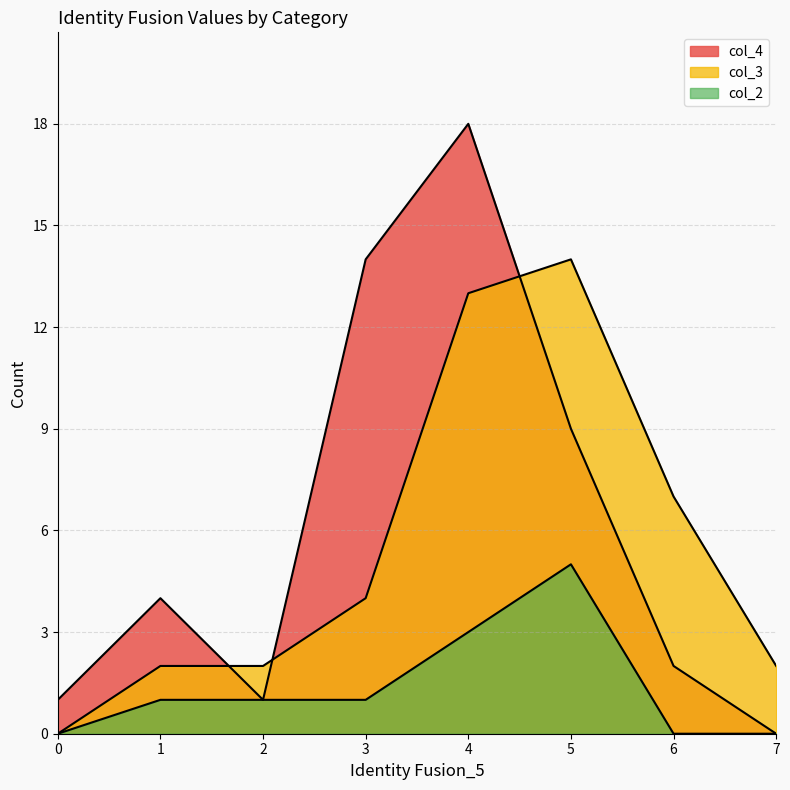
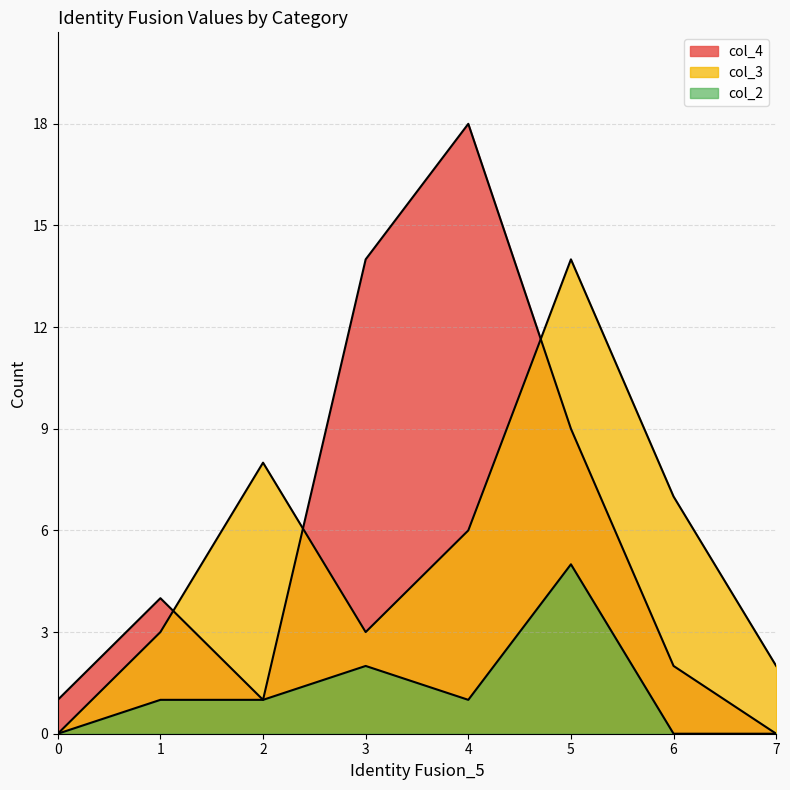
col_3, 1: 2 -> 3
col_3, 2: 2 -> 8
col_3, 3: 4 -> 3
col_2, 3: 1 -> 2
col_3, 4: 13 -> 6
col_2, 4: 3 -> 1
